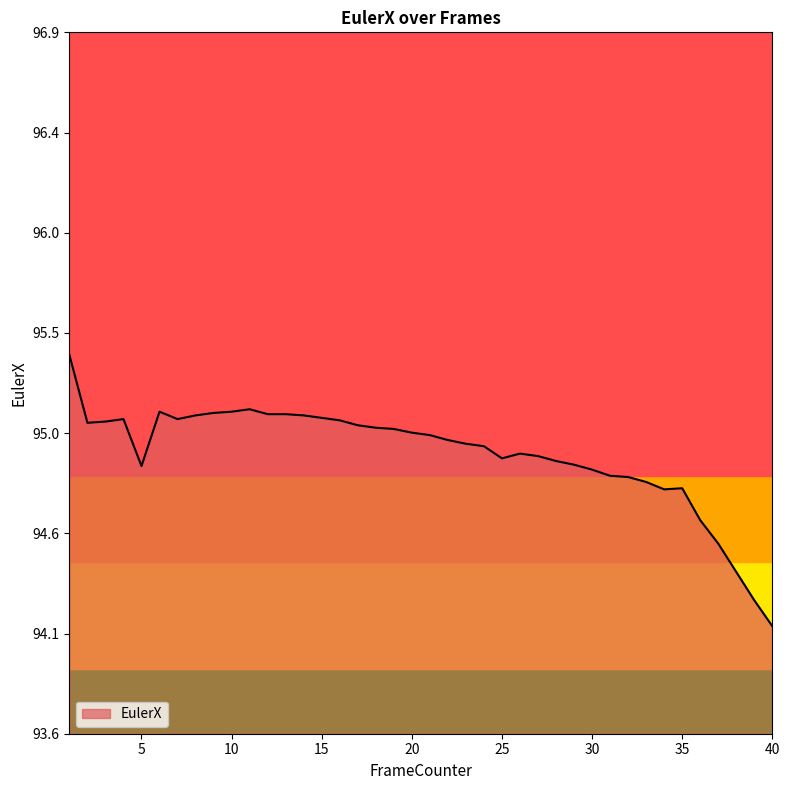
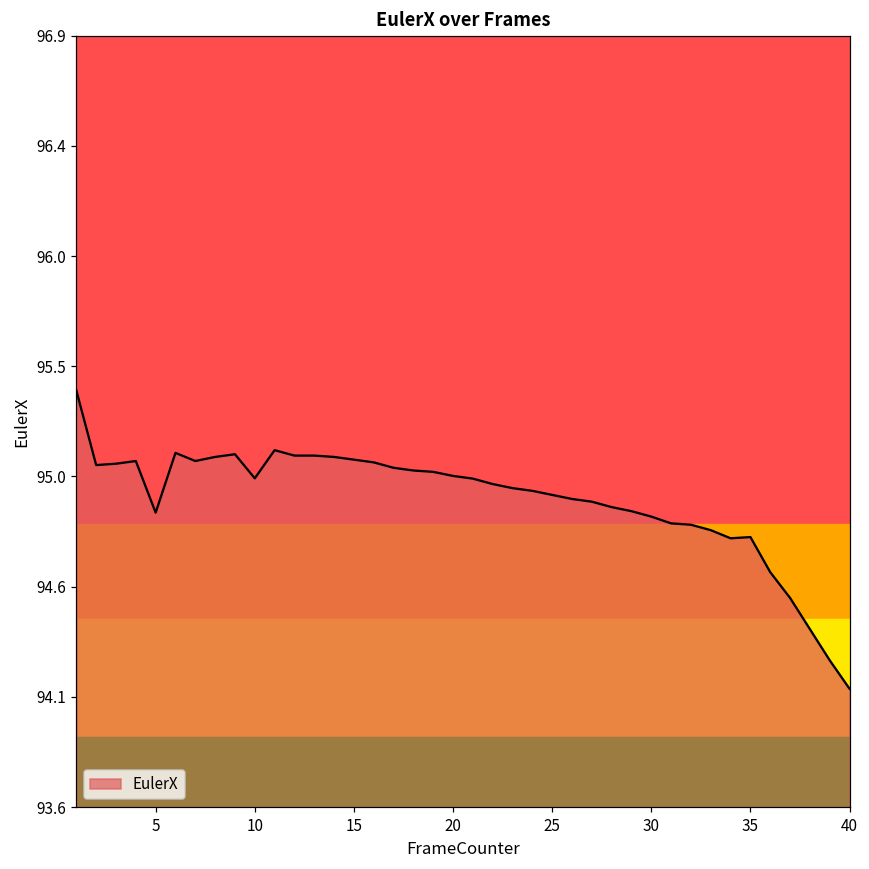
10: 95.15 -> 95.04
25: 94.93 -> 94.97
